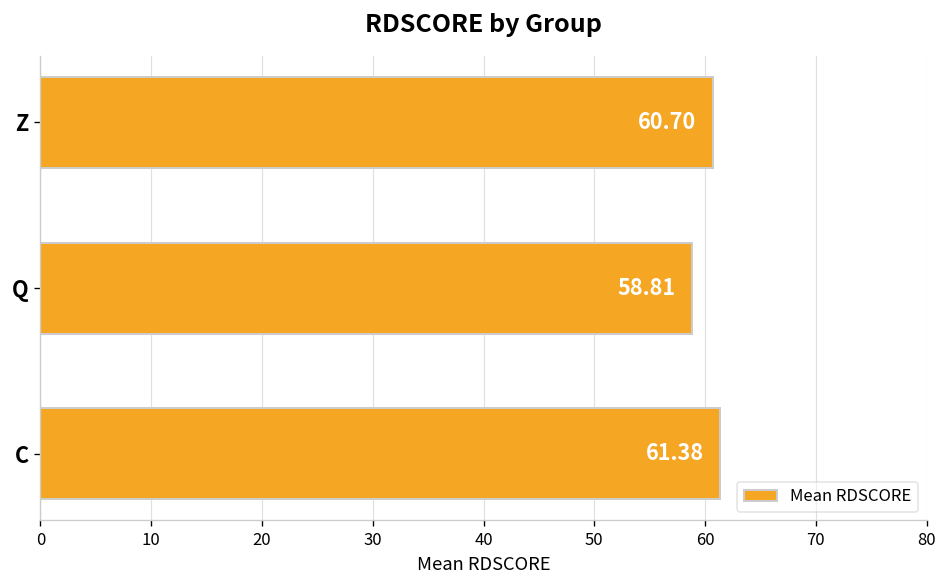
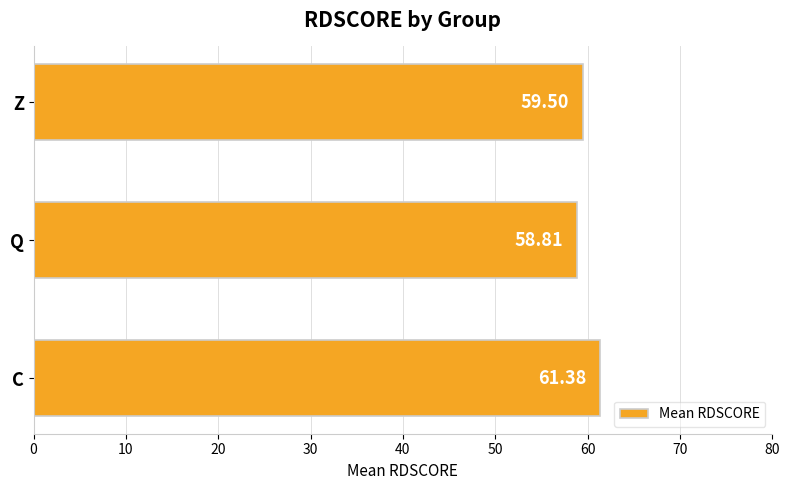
Z: 60.70 -> 59.50
